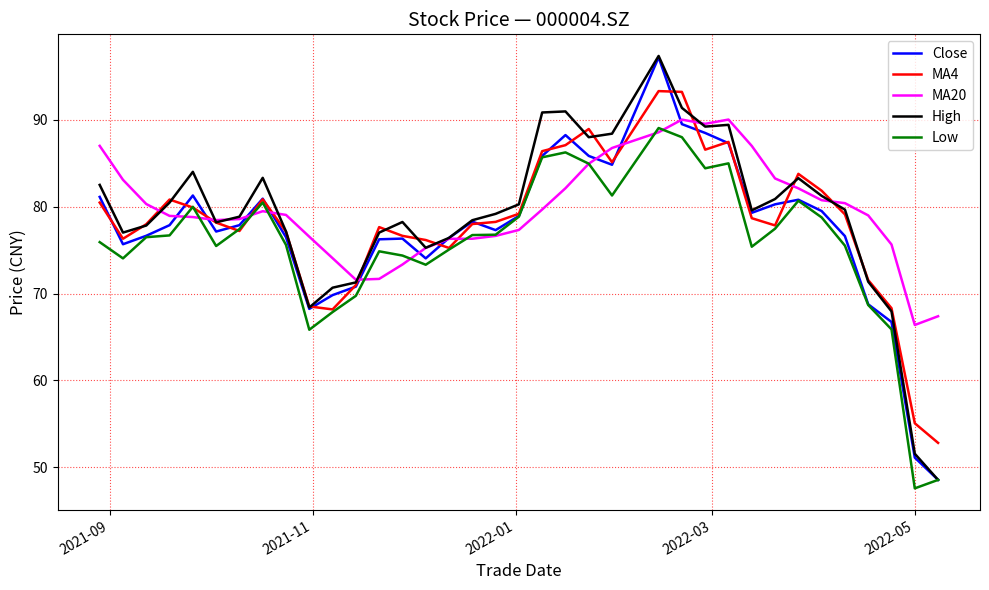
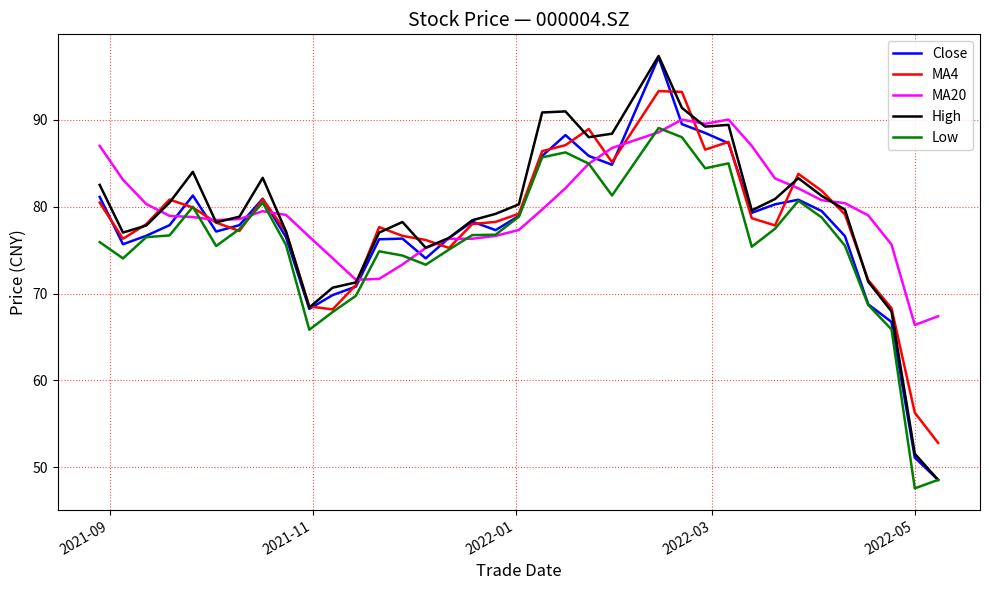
MA4, 2022-05: 55 -> 56
